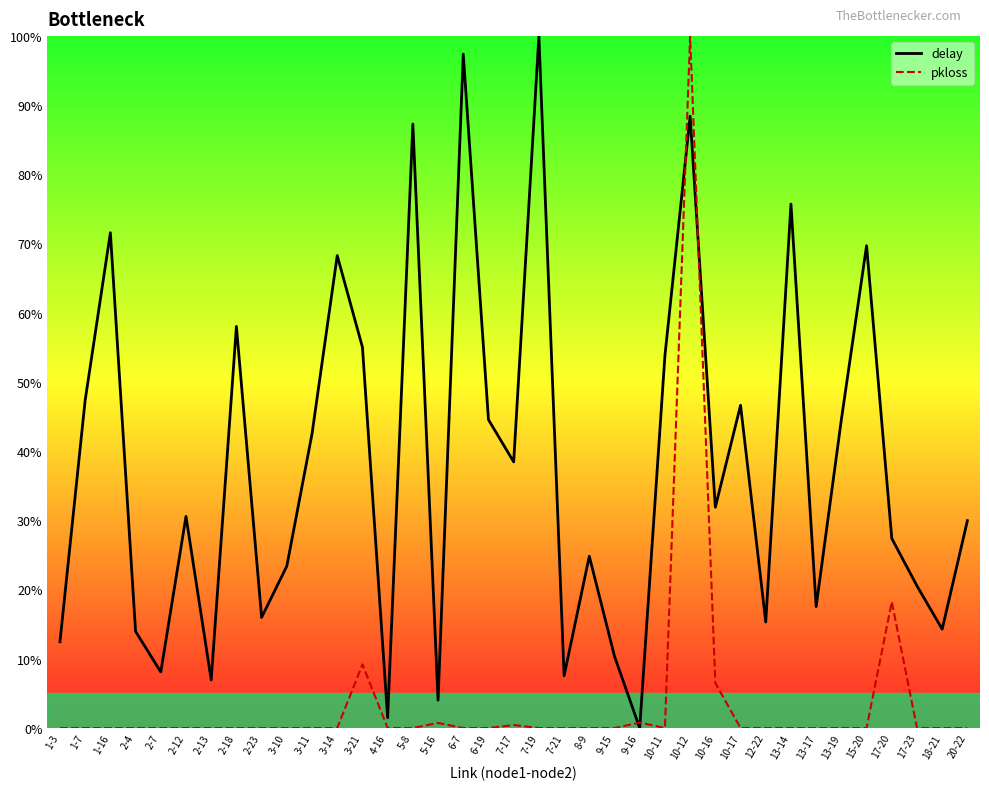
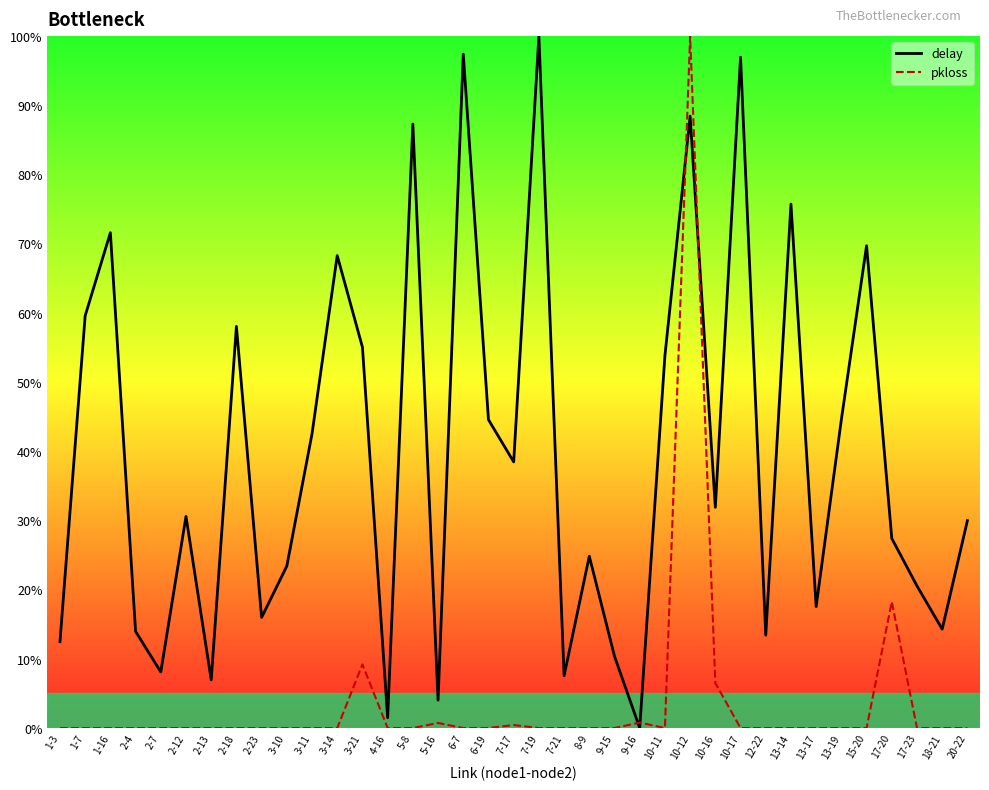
delay, 1-7: 47% -> 60%
delay, 10-17: 47% -> 97%
delay, 12-22: 15% -> 13%
